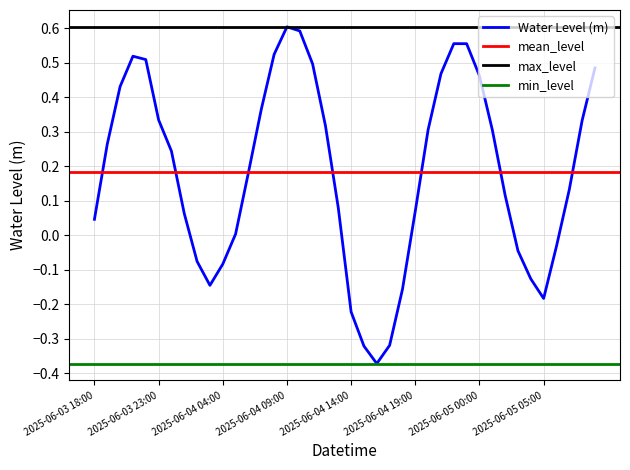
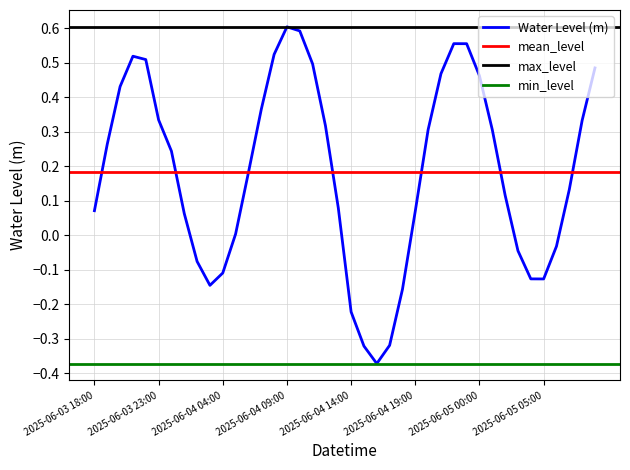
2025-06-03 18:00: 0.05 -> 0.07
2025-06-04 04:00: -0.08 -> -0.11
2025-06-05 05:00: -0.18 -> -0.13
